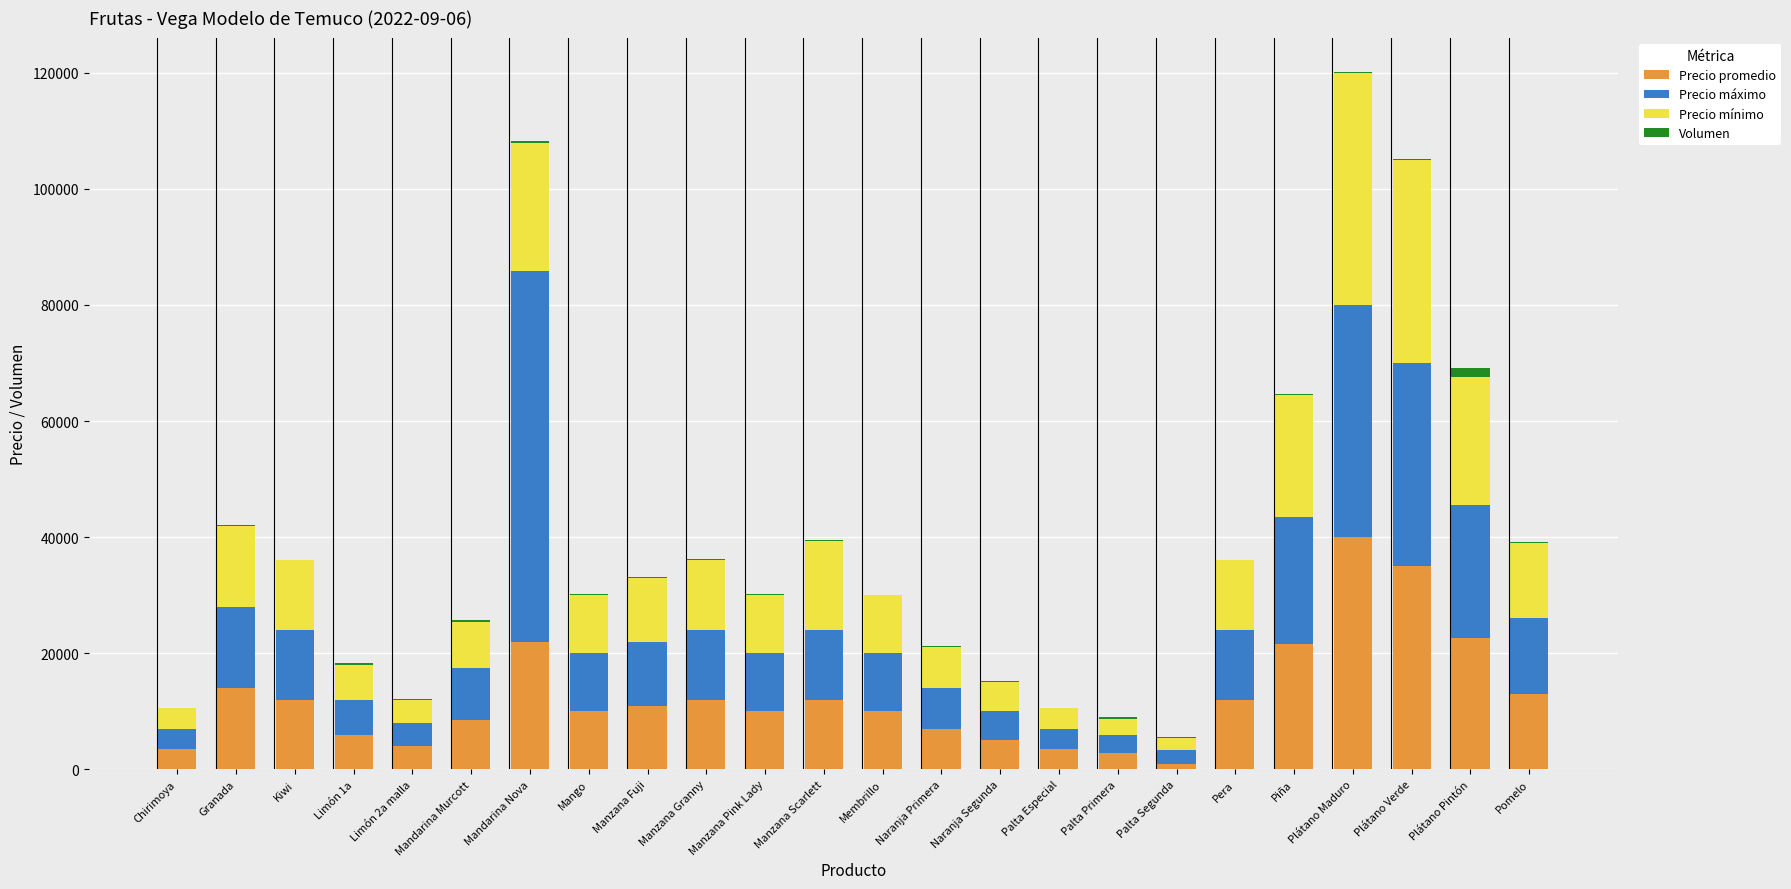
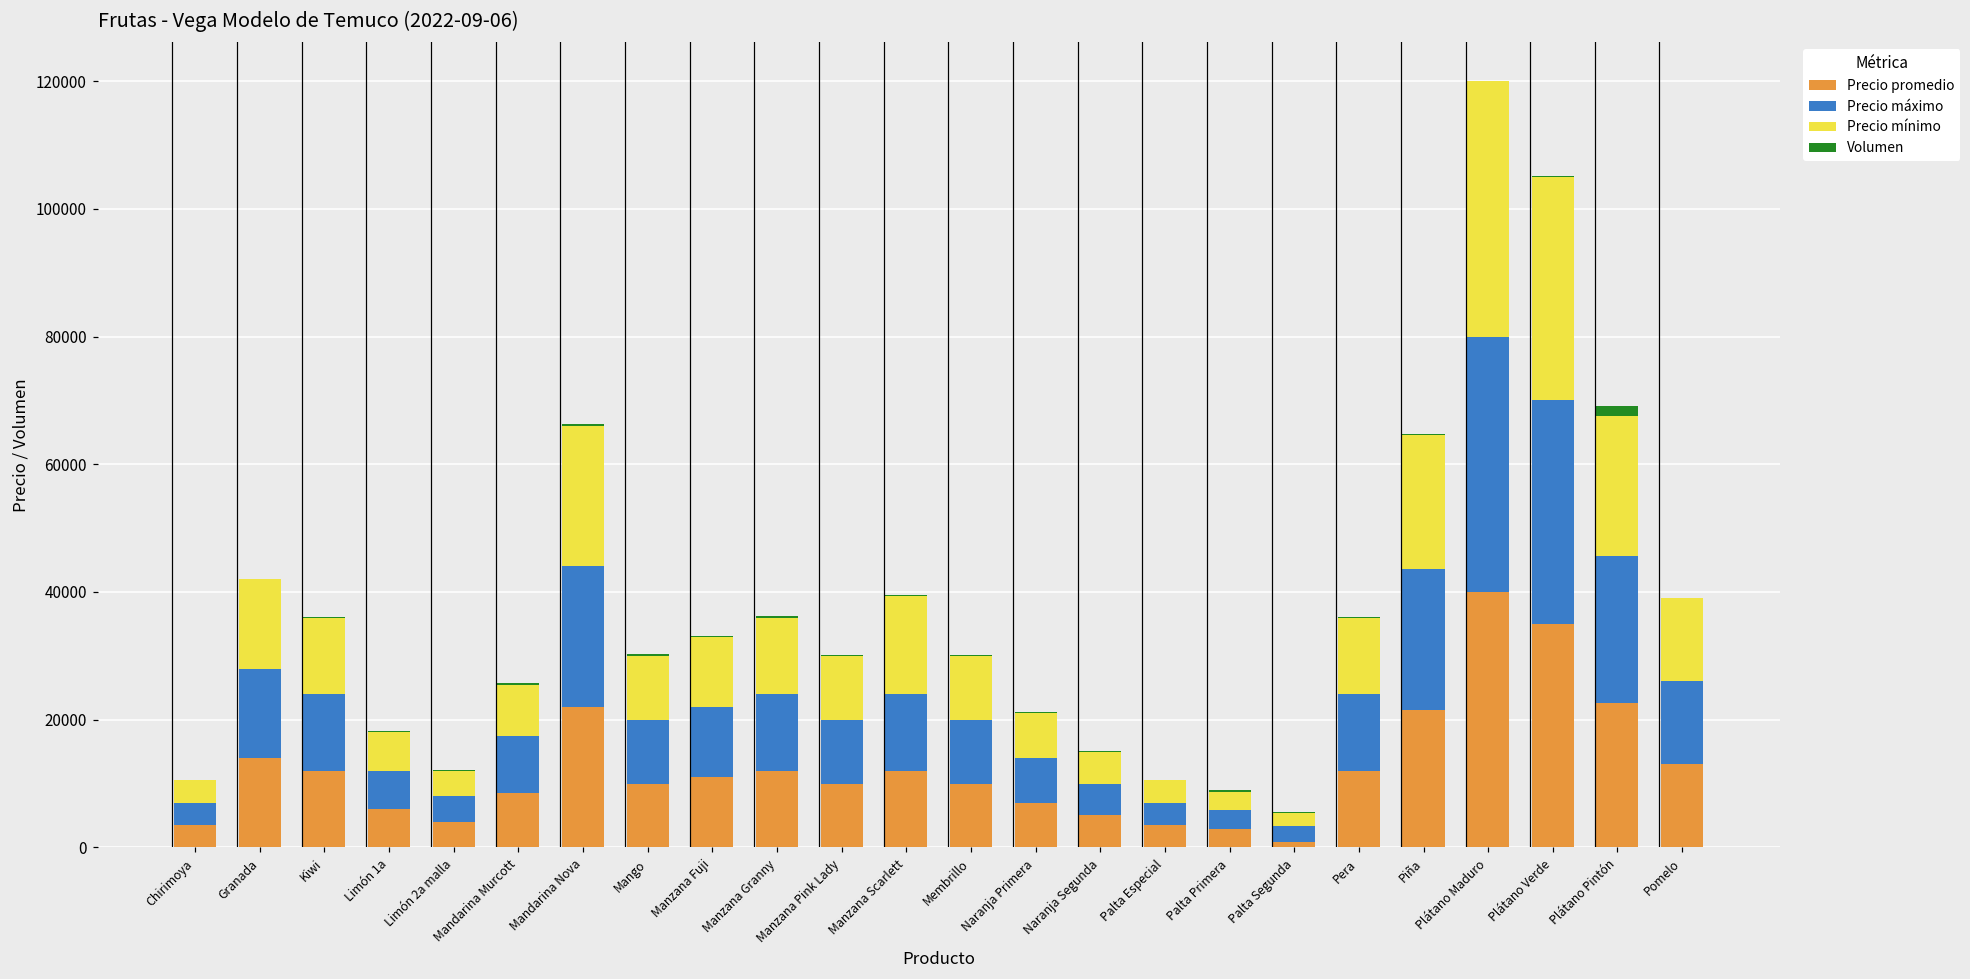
Precio máximo, Mandarina Nova: 64000 -> 22000
